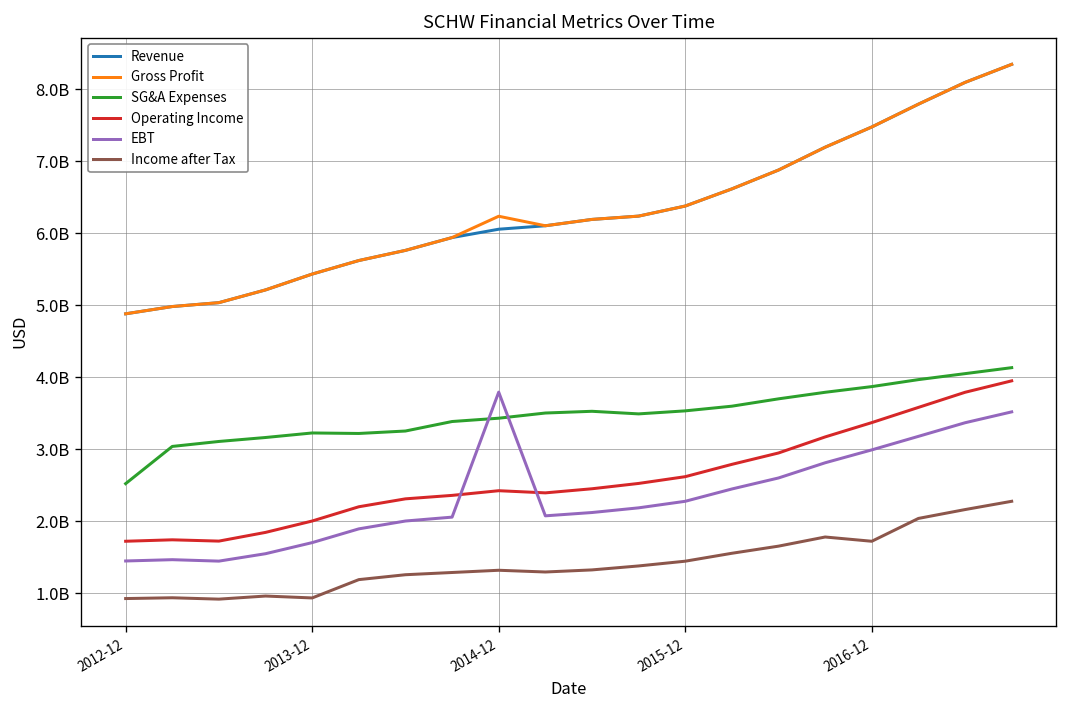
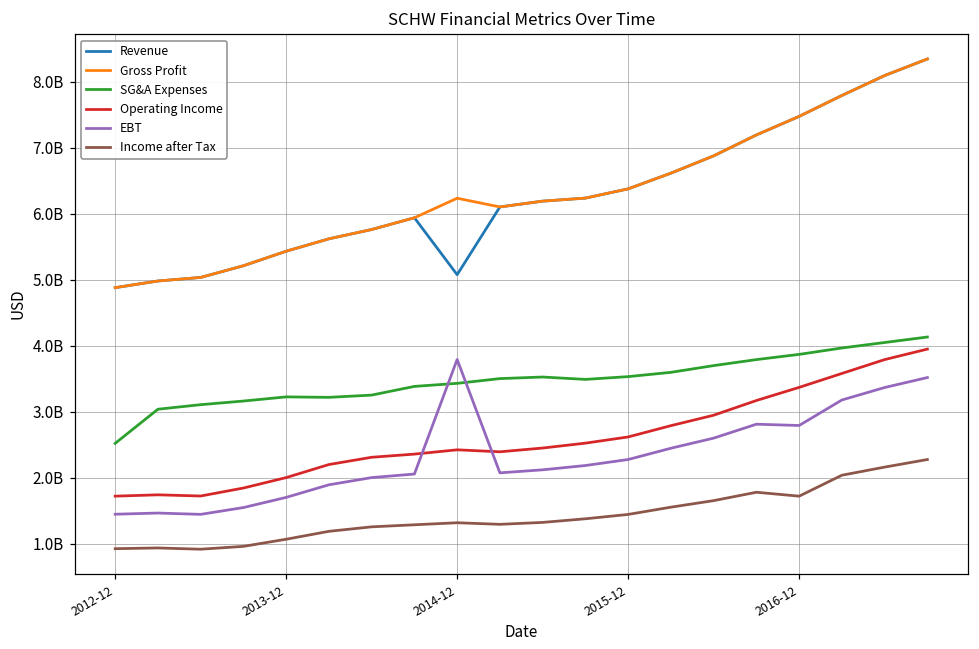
Income after Tax, 2013-12: 900000000 -> 1100000000
Revenue, 2014-12: 6100000000 -> 5100000000
EBT, 2016-12: 3000000000 -> 2800000000
